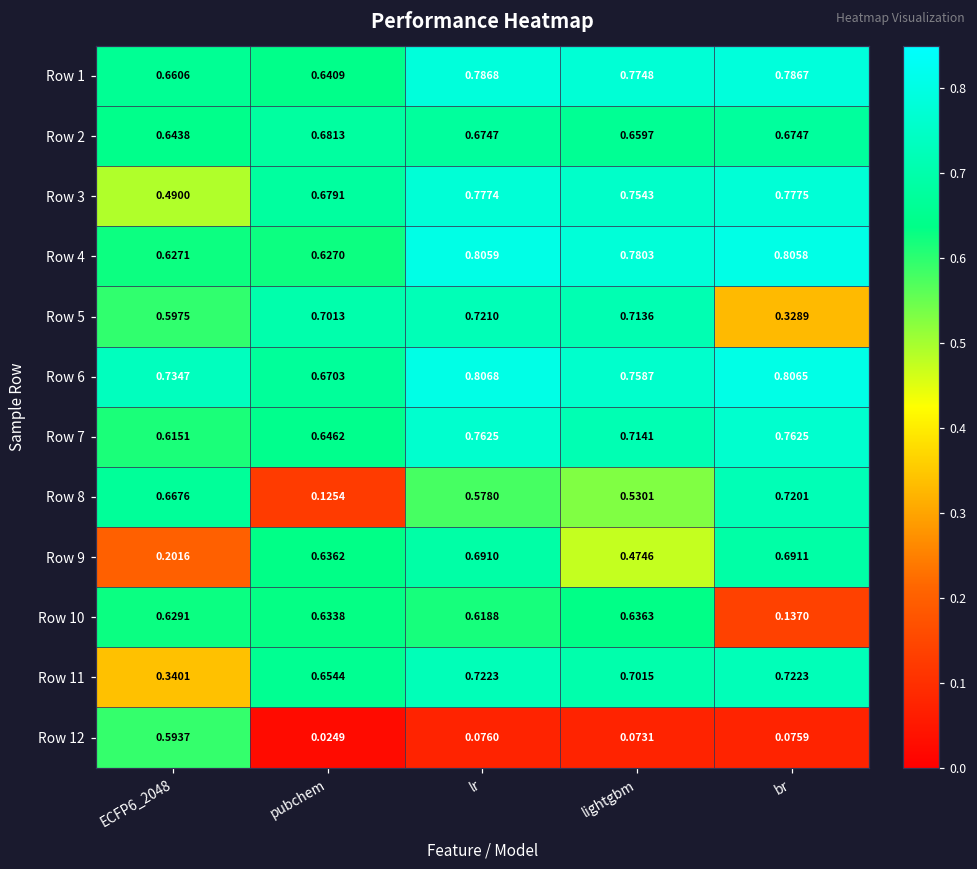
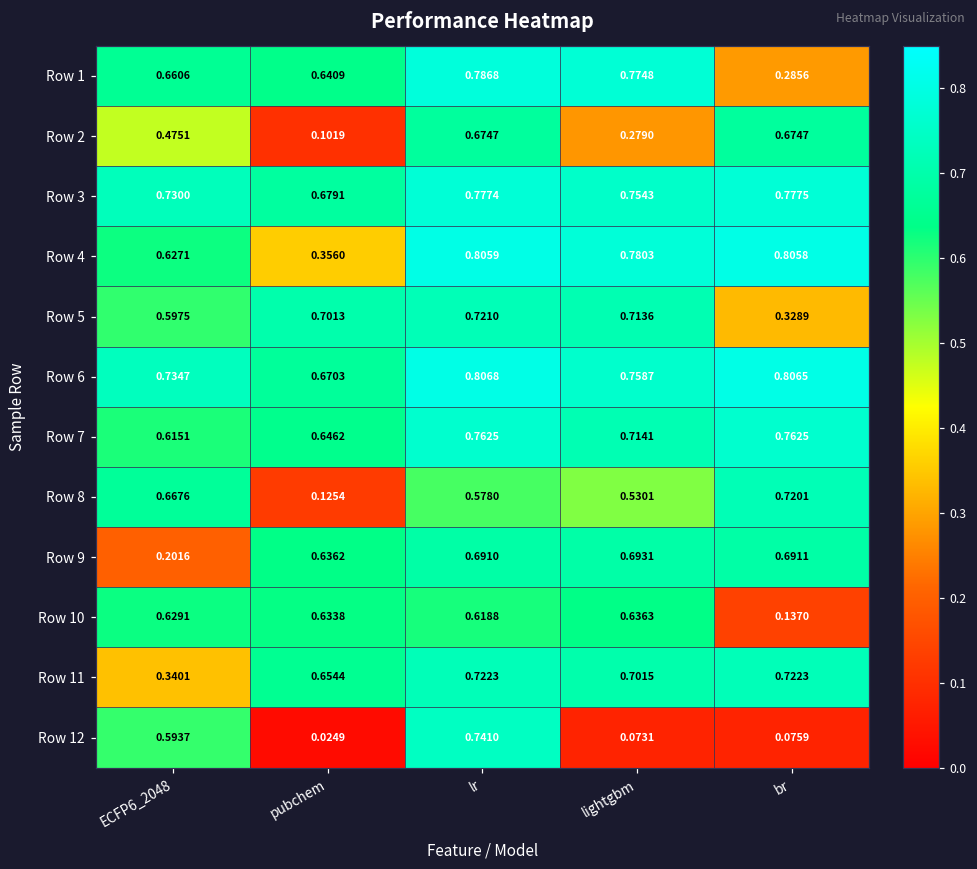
Row 1, br: 0.7867 -> 0.2856
Row 2, ECFP6_2048: 0.6438 -> 0.4751
Row 2, pubchem: 0.6813 -> 0.1019
Row 2, lightgbm: 0.6597 -> 0.2790
Row 3, ECFP6_2048: 0.4900 -> 0.7300
Row 4, pubchem: 0.6270 -> 0.3560
Row 9, lightgbm: 0.4746 -> 0.6931
Row 12, lr: 0.0760 -> 0.7410
